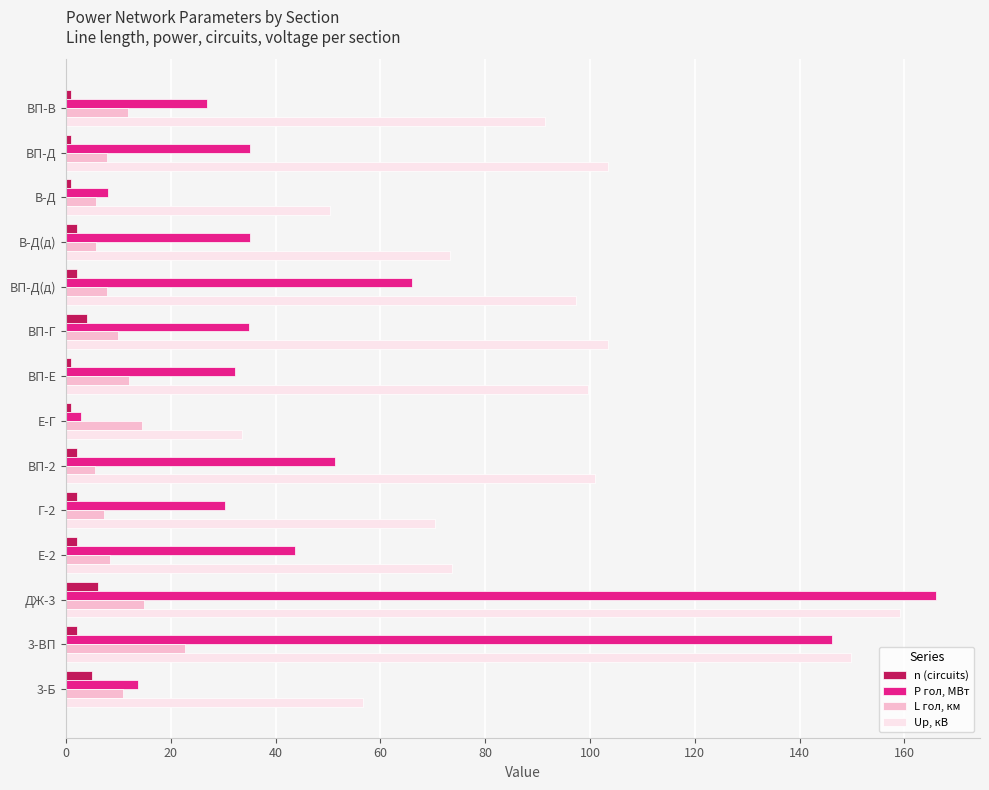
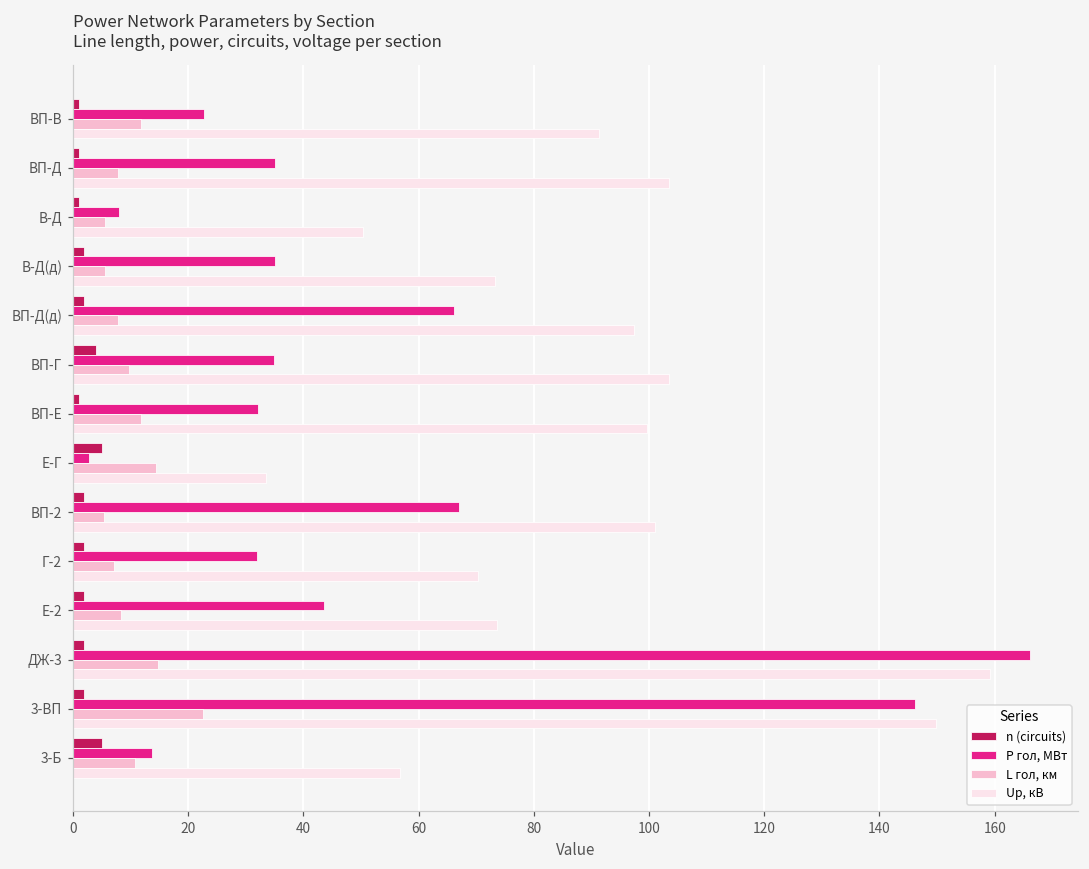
P гол, МВт, ВП-В: 27 -> 23
n (circuits), Е-Г: 1 -> 5
P гол, МВт, ВП-2: 51 -> 67
P гол, МВт, Г-2: 30 -> 32
n (circuits), ДЖ-3: 6 -> 2
